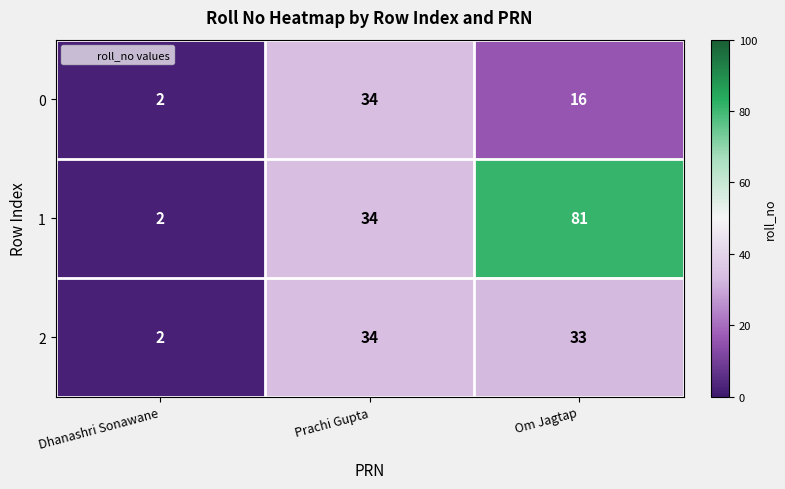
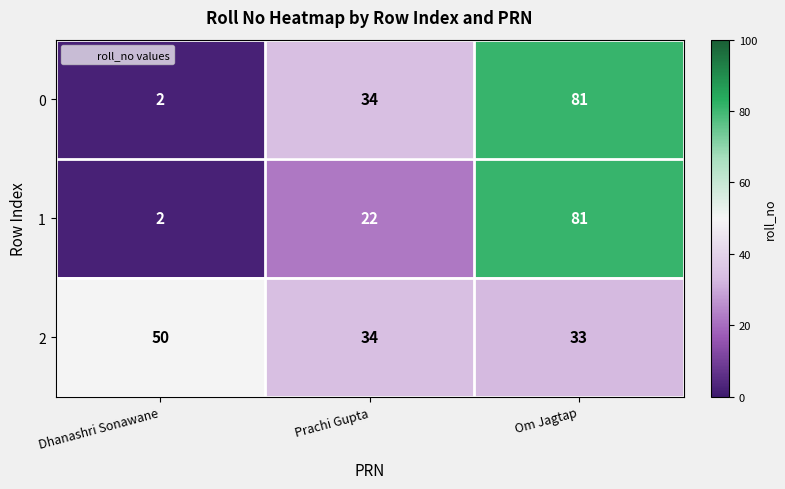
0, Om Jagtap: 16 -> 81
1, Prachi Gupta: 34 -> 22
2, Dhanashri Sonawane: 2 -> 50
